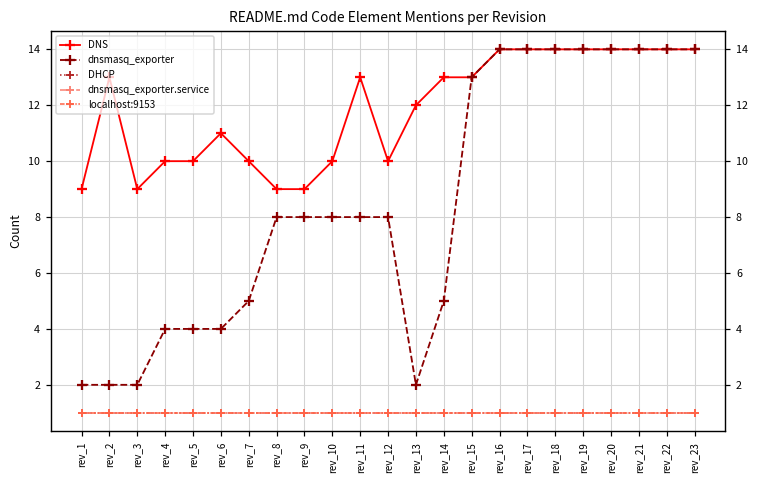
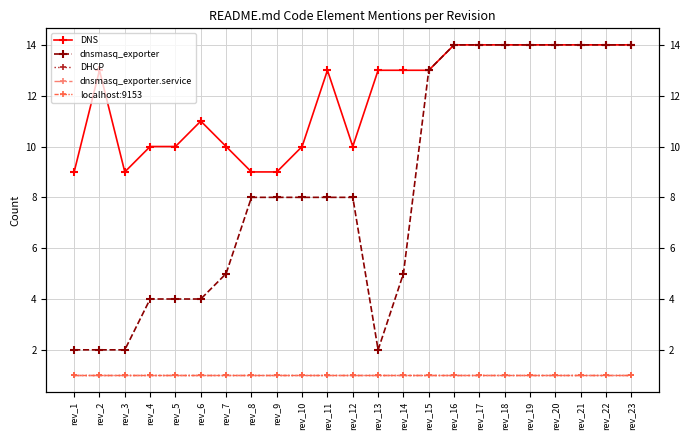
DNS, rev_13: 12 -> 13
